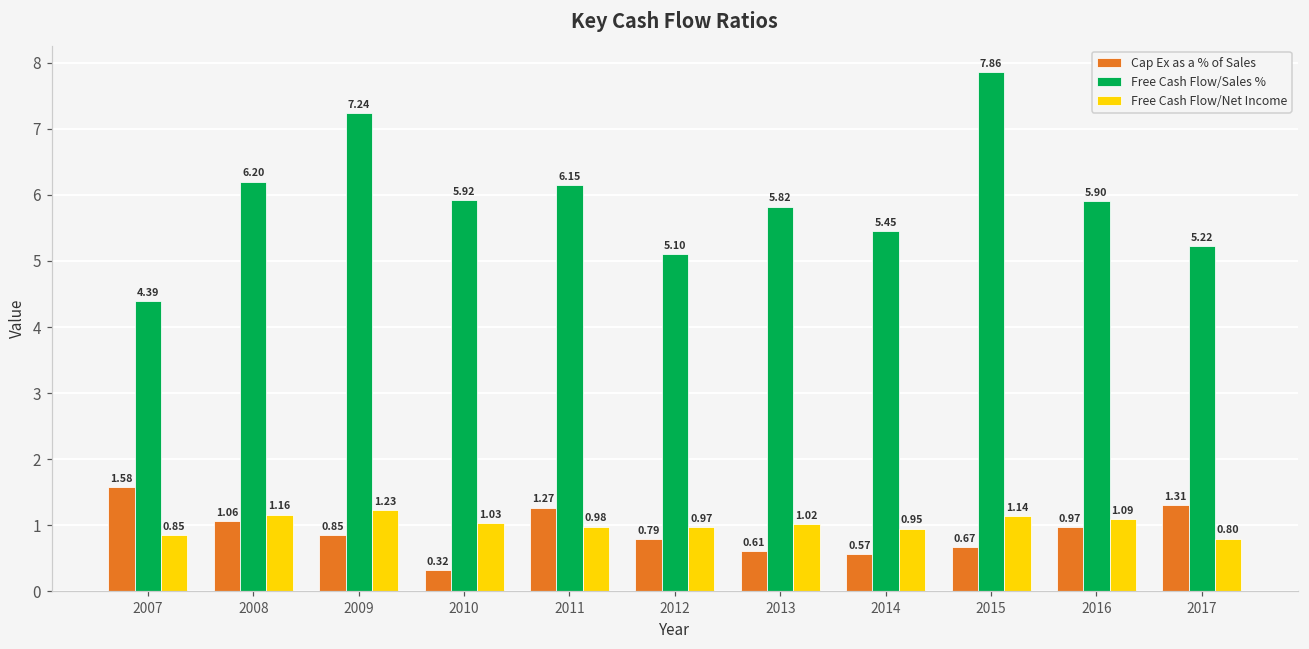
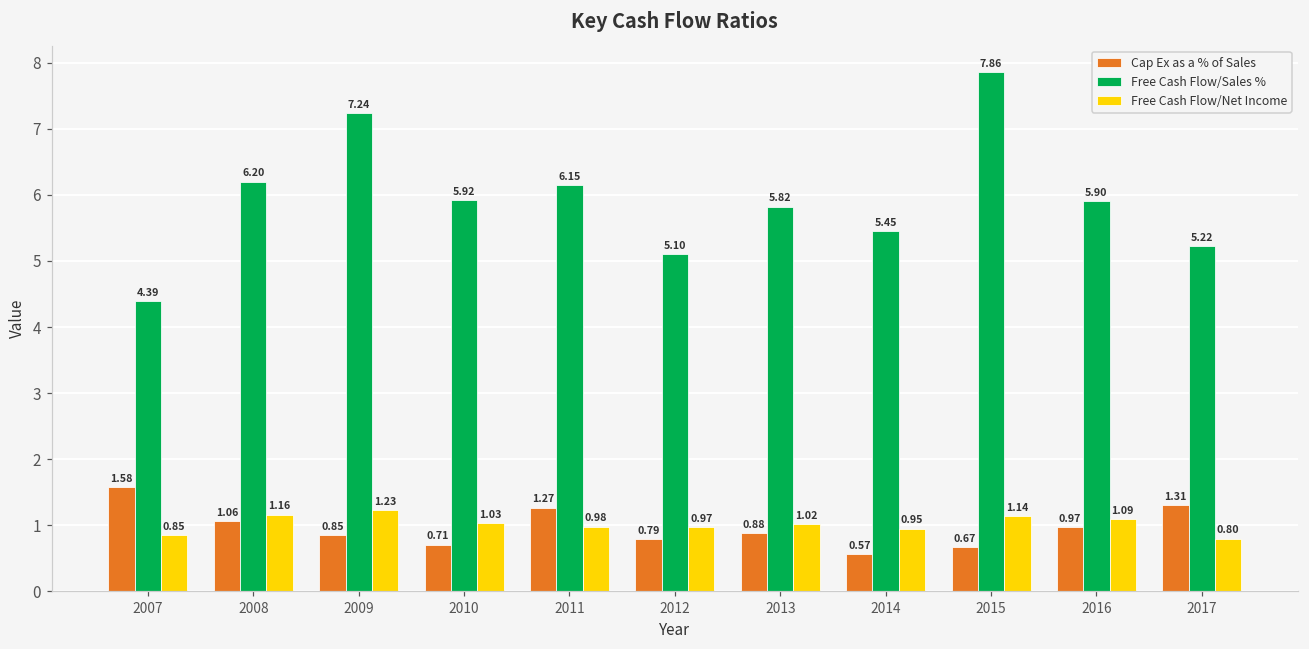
Cap Ex as a % of Sales, 2010: 0.32 -> 0.71
Cap Ex as a % of Sales, 2013: 0.61 -> 0.88
